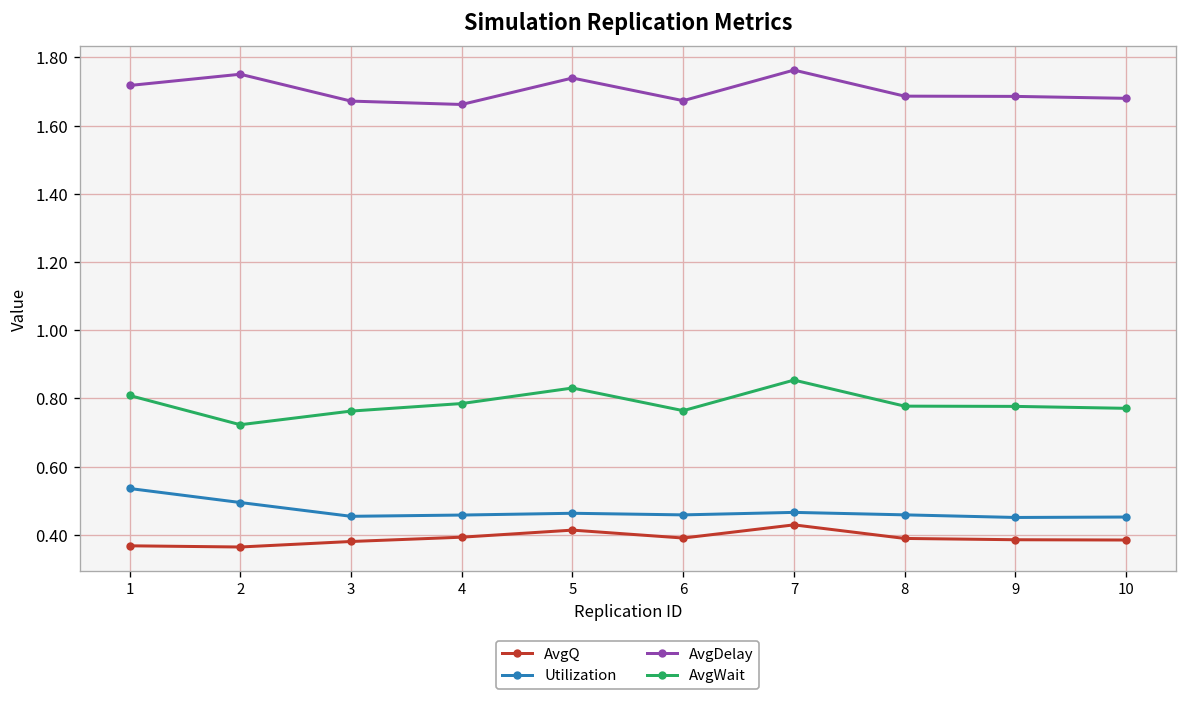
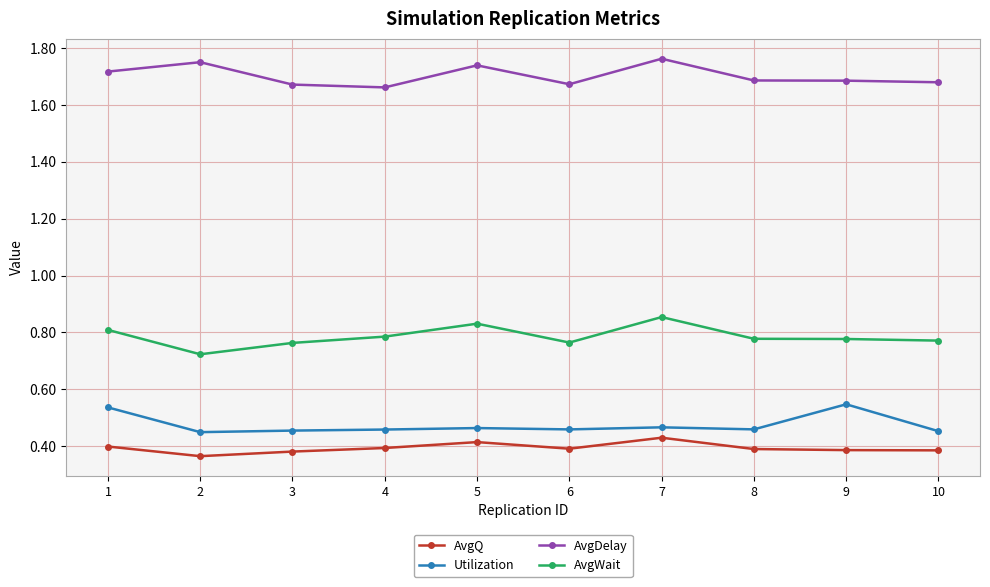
AvgQ, 1: 0.37 -> 0.40
Utilization, 2: 0.49 -> 0.45
Utilization, 9: 0.45 -> 0.55
